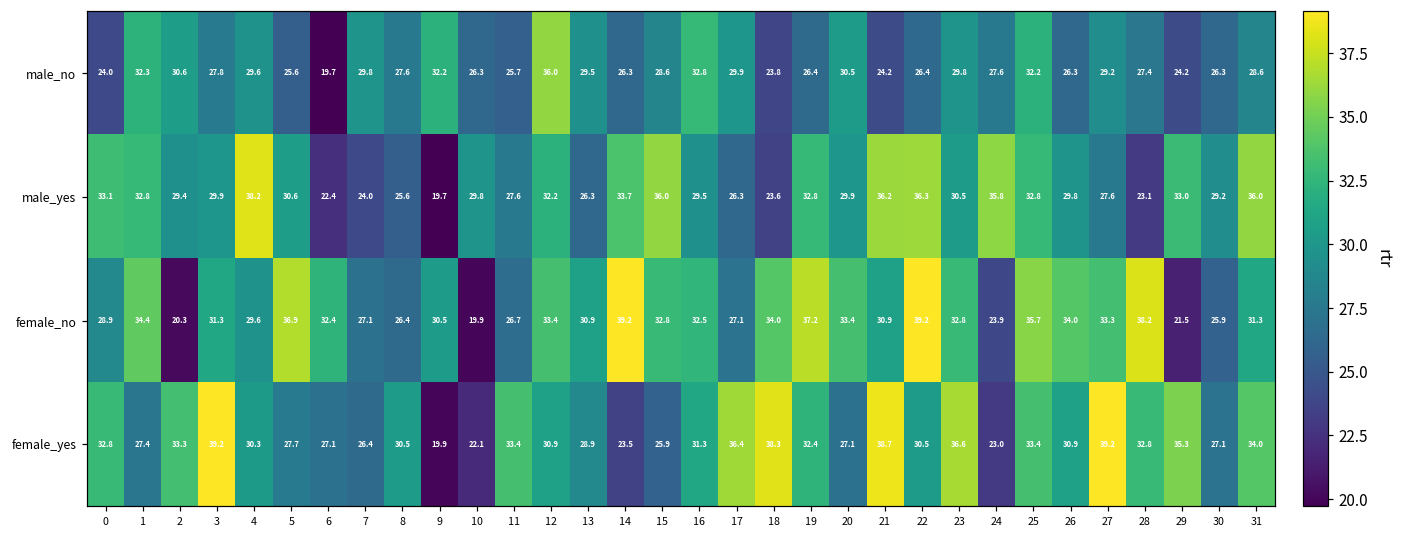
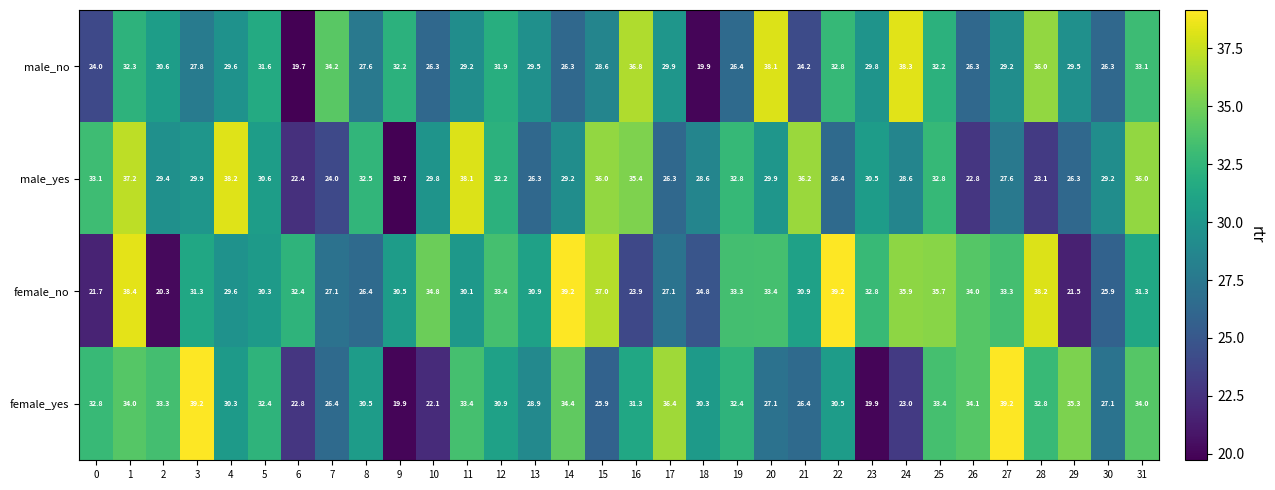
male_no, 5: 25.6 -> 31.6
male_no, 7: 29.8 -> 34.2
male_no, 11: 25.7 -> 29.2
male_no, 12: 36.0 -> 31.9
male_no, 16: 32.8 -> 36.8
male_no, 18: 23.8 -> 19.9
male_no, 20: 30.5 -> 38.1
male_no, 22: 26.4 -> 32.8
male_no, 24: 27.6 -> 38.3
male_no, 28: 27.4 -> 36.0
male_no, 29: 24.2 -> 29.5
male_no, 31: 28.6 -> 33.1
male_yes, 1: 32.8 -> 37.2
male_yes, 8: 25.6 -> 32.5
male_yes, 11: 27.6 -> 38.1
male_yes, 14: 33.7 -> 29.2
male_yes, 16: 29.5 -> 35.4
male_yes, 18: 23.6 -> 28.6
male_yes, 22: 36.3 -> 26.4
male_yes, 24: 35.8 -> 28.6
male_yes, 26: 29.8 -> 22.8
male_yes, 29: 33.0 -> 26.3
female_no, 0: 28.9 -> 21.7
female_no, 1: 34.4 -> 38.4
female_no, 5: 36.9 -> 30.3
female_no, 10: 19.9 -> 34.8
female_no, 11: 26.7 -> 30.1
female_no, 15: 32.8 -> 37.0
female_no, 16: 32.5 -> 23.9
female_no, 18: 34.0 -> 24.8
female_no, 19: 37.2 -> 33.3
female_no, 24: 23.9 -> 35.9
female_yes, 1: 27.4 -> 34.0
female_yes, 5: 27.7 -> 32.4
female_yes, 6: 27.1 -> 22.8
female_yes, 14: 23.5 -> 34.4
female_yes, 18: 38.3 -> 30.3
female_yes, 21: 38.7 -> 26.4
female_yes, 23: 36.6 -> 19.9
female_yes, 26: 30.9 -> 34.1
